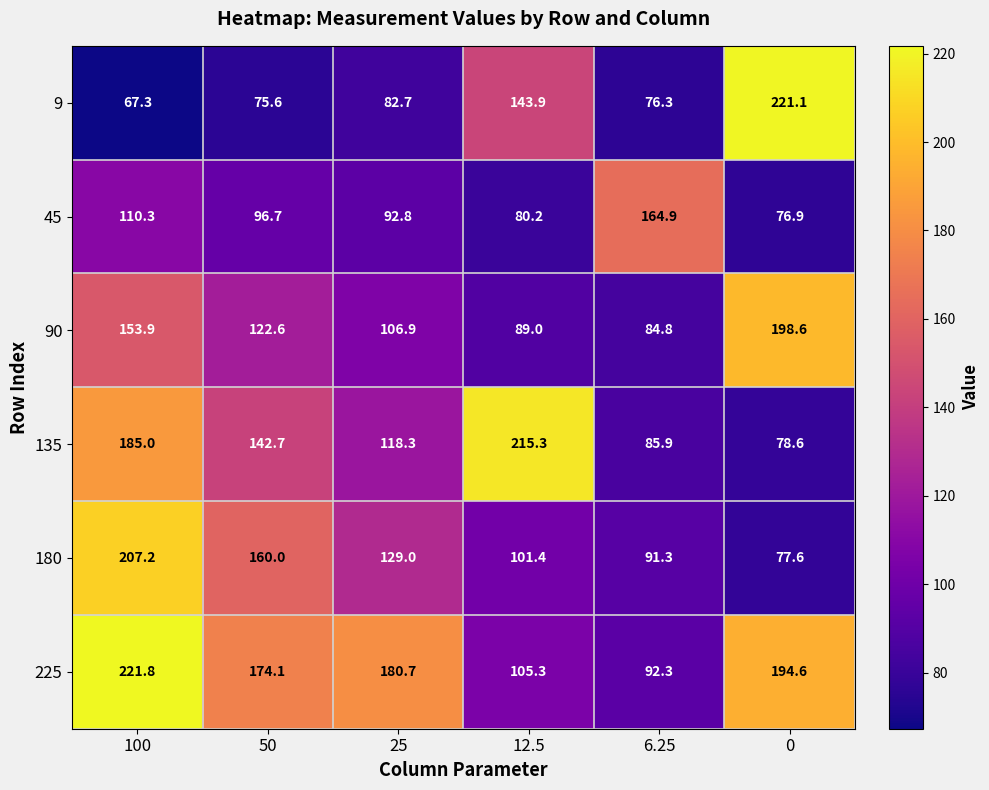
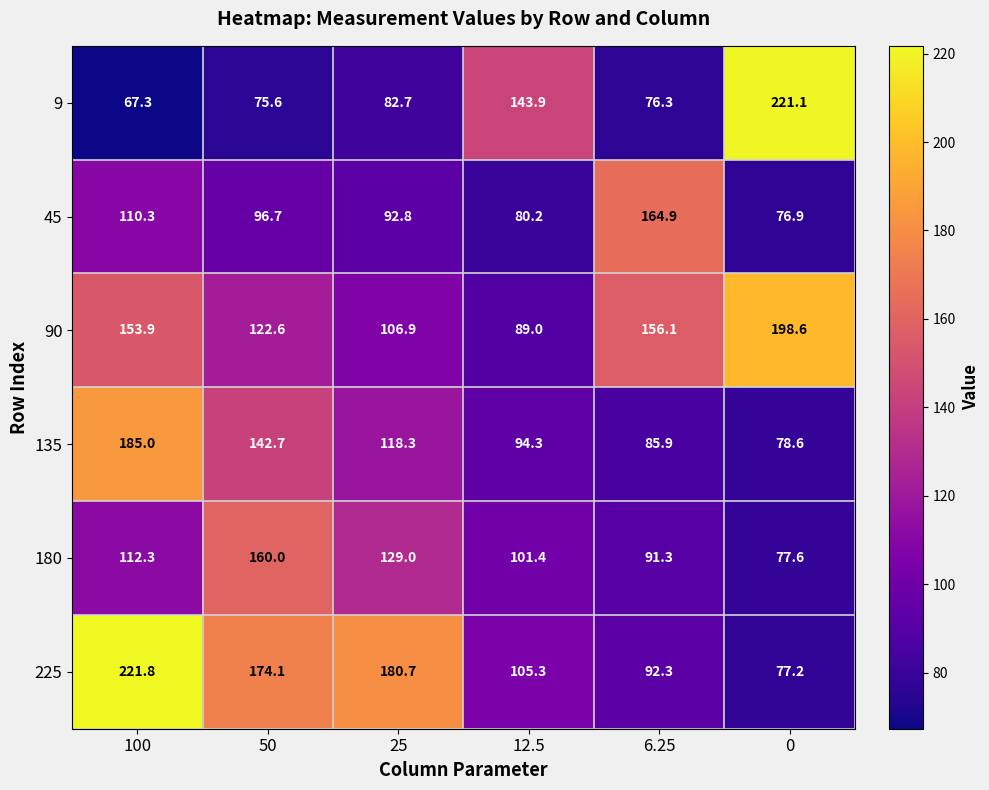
90, 6.25: 84.8 -> 156.1
135, 12.5: 215.3 -> 94.3
180, 100: 207.2 -> 112.3
225, 0: 194.6 -> 77.2
